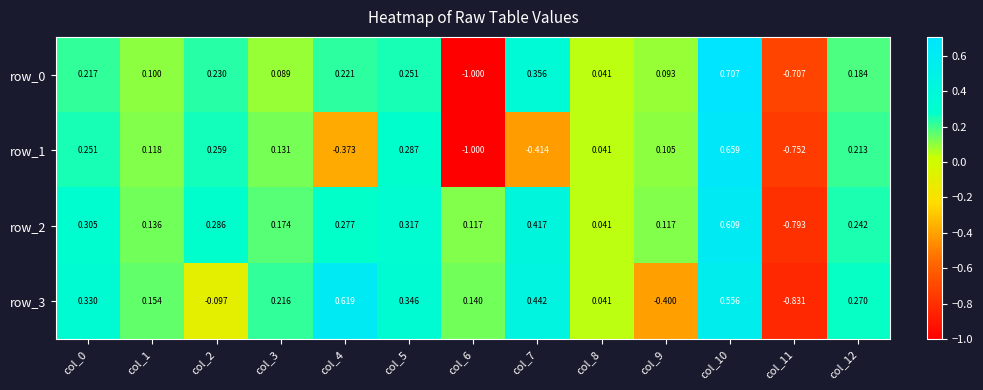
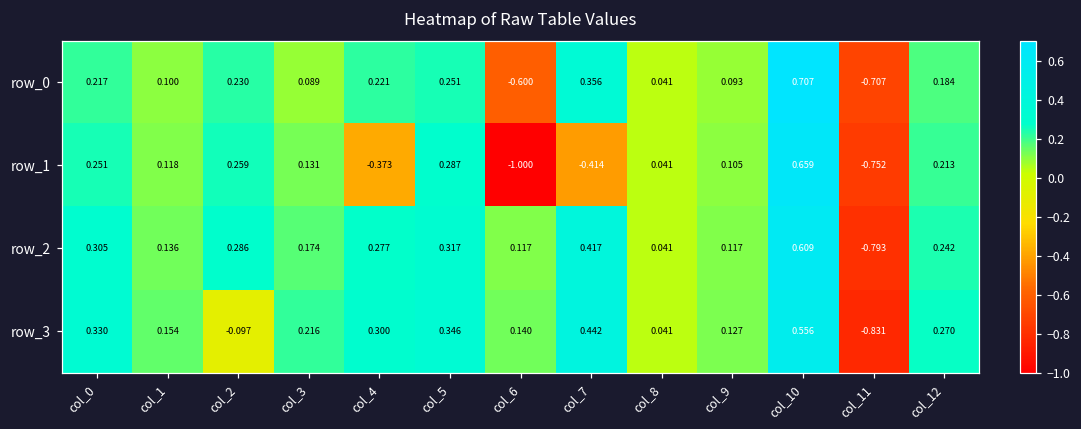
row_0, col_6: -1.000 -> -0.600
row_3, col_4: 0.619 -> 0.300
row_3, col_9: -0.400 -> 0.127
